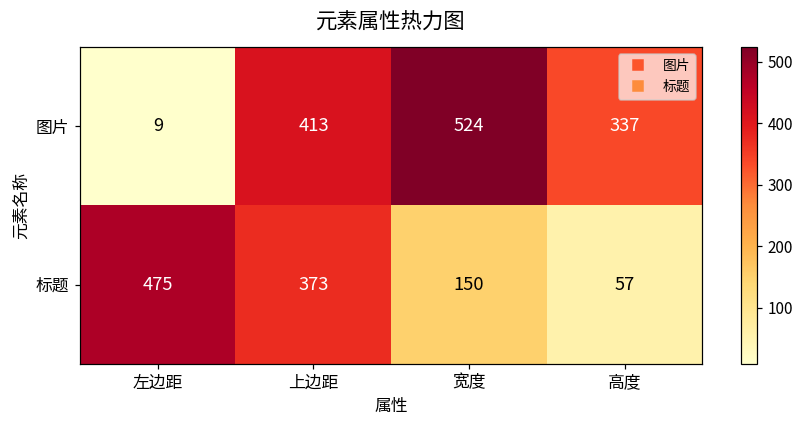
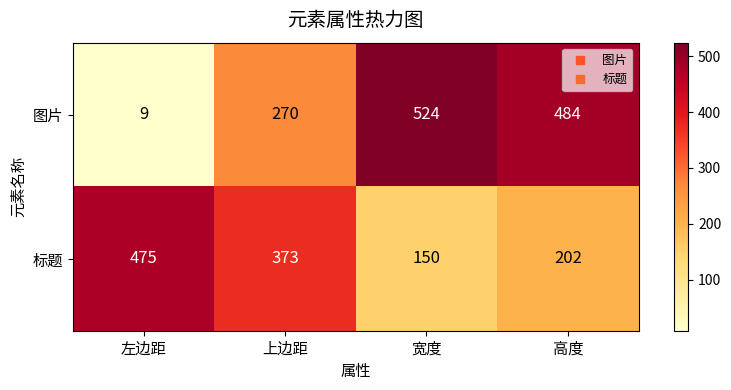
图片, 上边距: 413 -> 270
图片, 高度: 337 -> 484
标题, 高度: 57 -> 202
